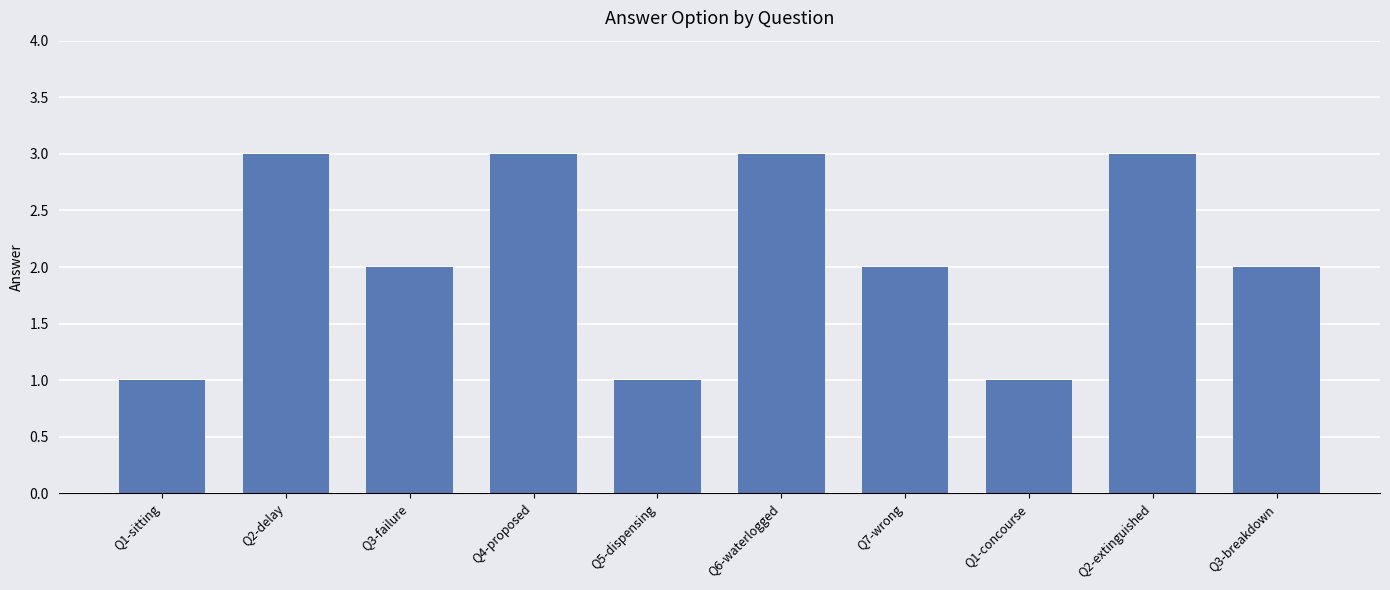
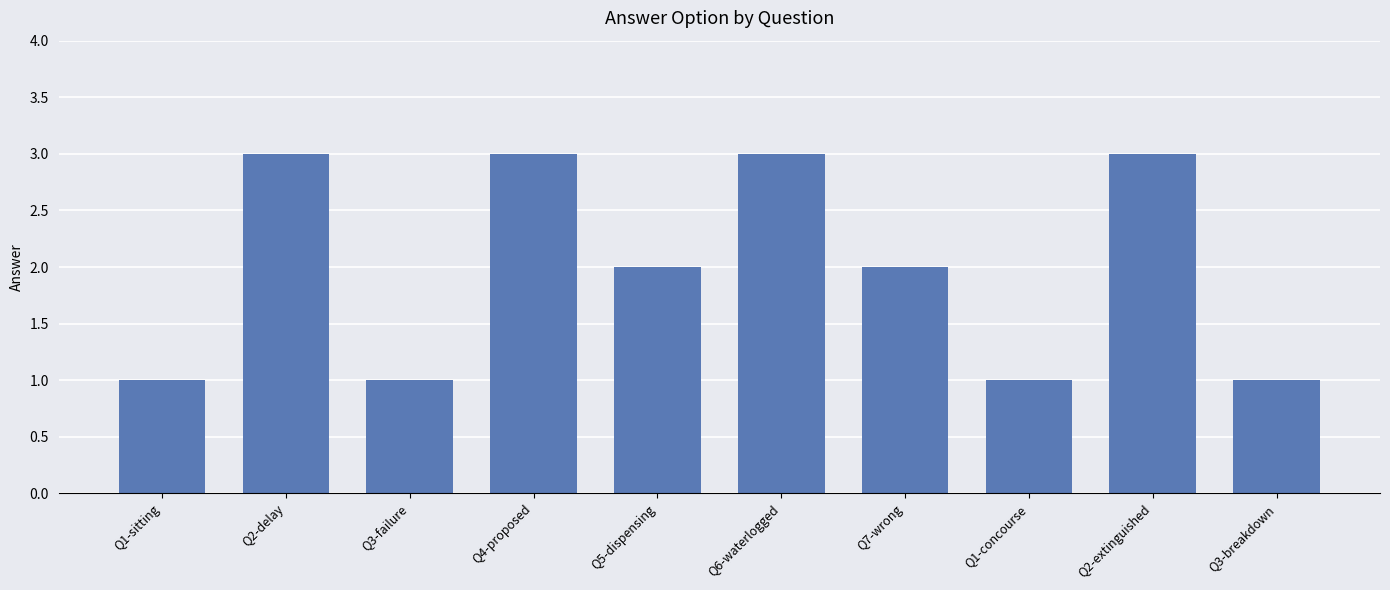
Q3-failure: 2 -> 1
Q5-dispensing: 1 -> 2
Q3-breakdown: 2 -> 1
